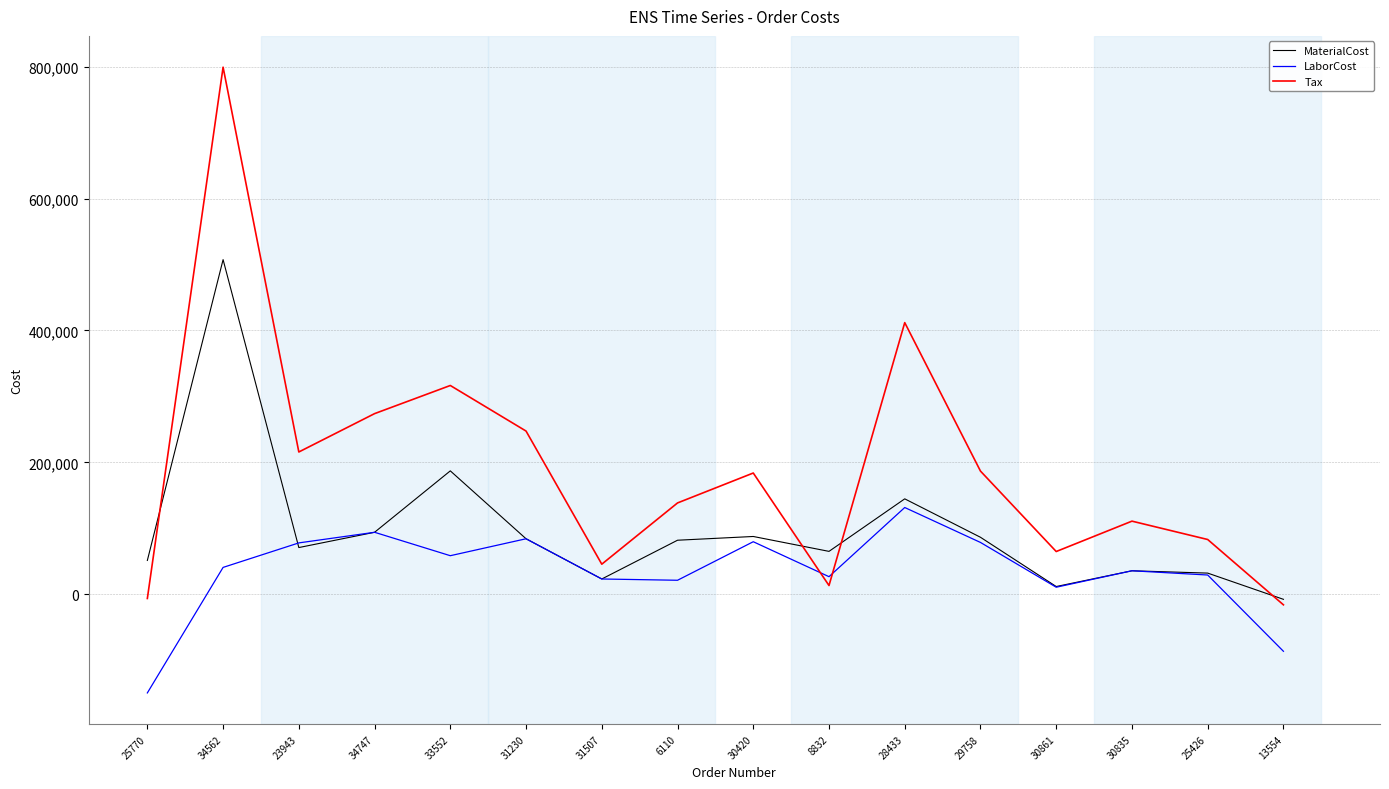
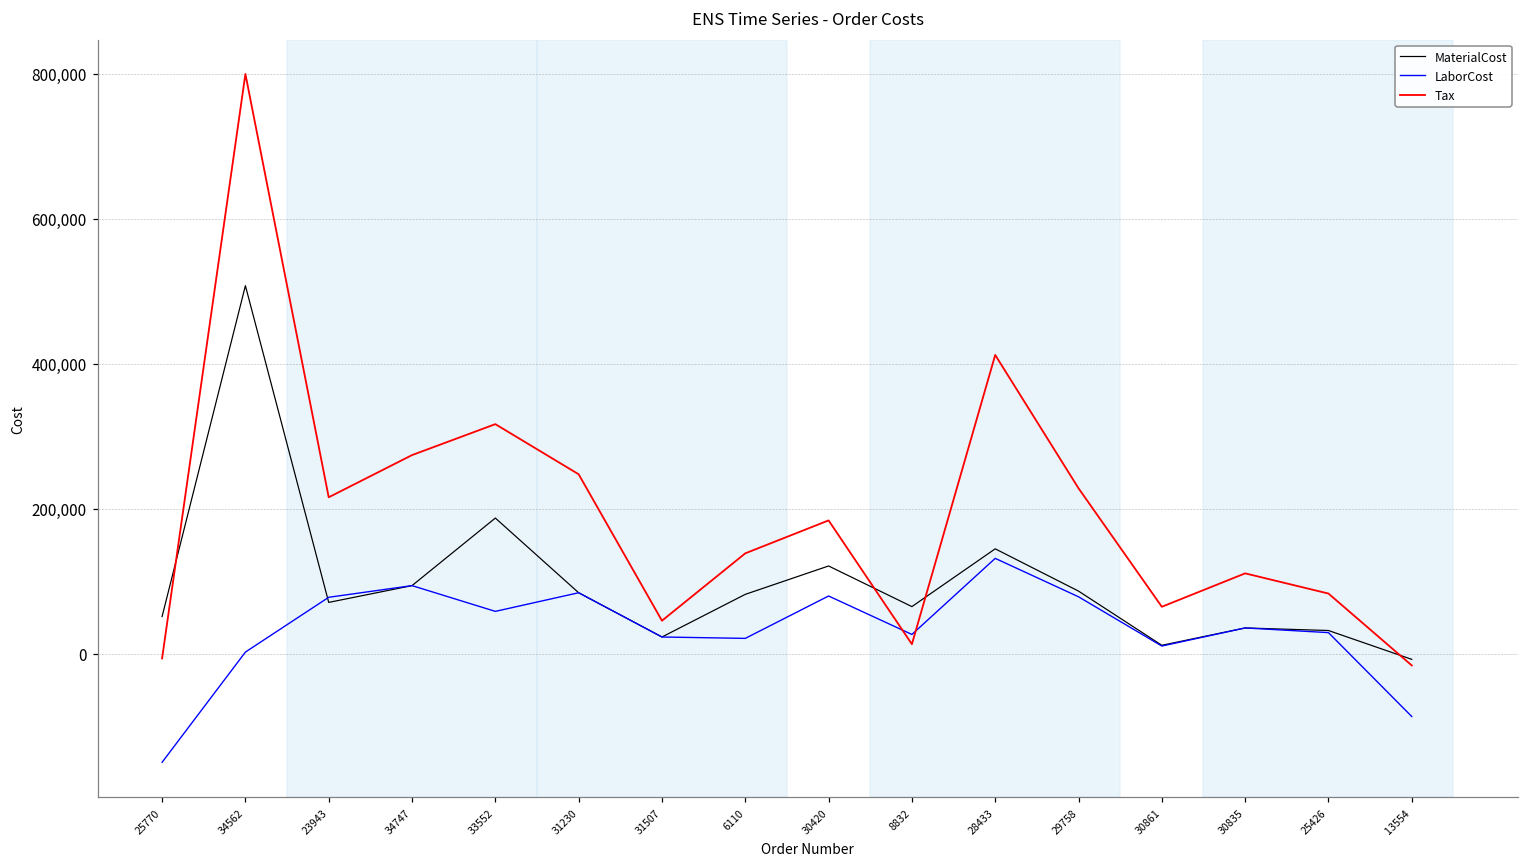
LaborCost, 34562: 40,000 -> 0
MaterialCost, 30420: 90,000 -> 120,000
Tax, 29758: 190,000 -> 230,000
